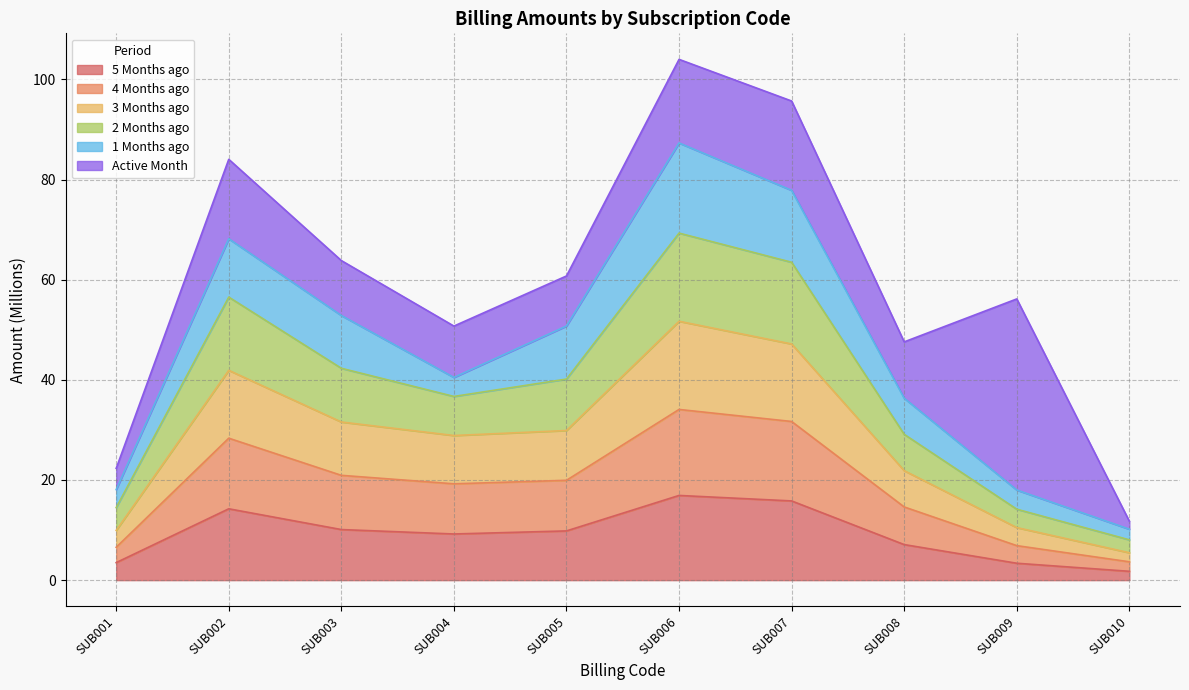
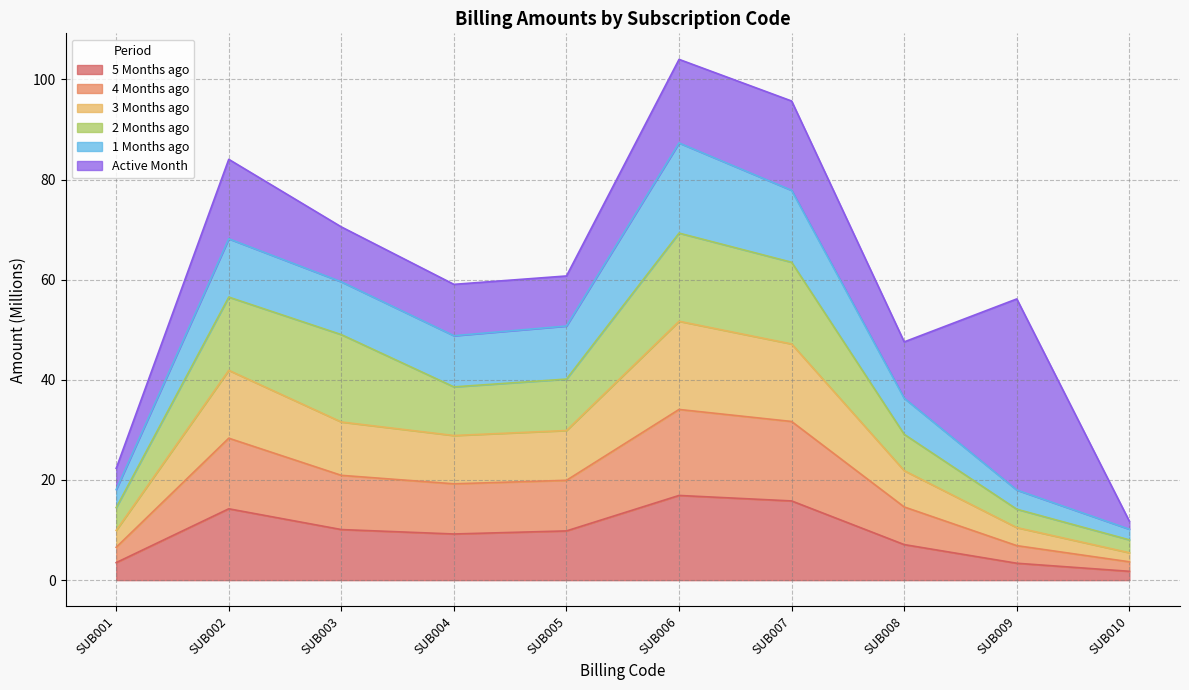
2 Months ago, SUB003: 11 -> 17
2 Months ago, SUB004: 8 -> 10
1 Months ago, SUB004: 4 -> 10
